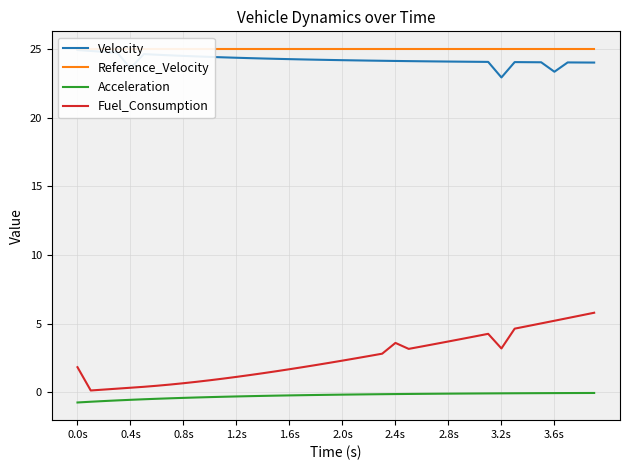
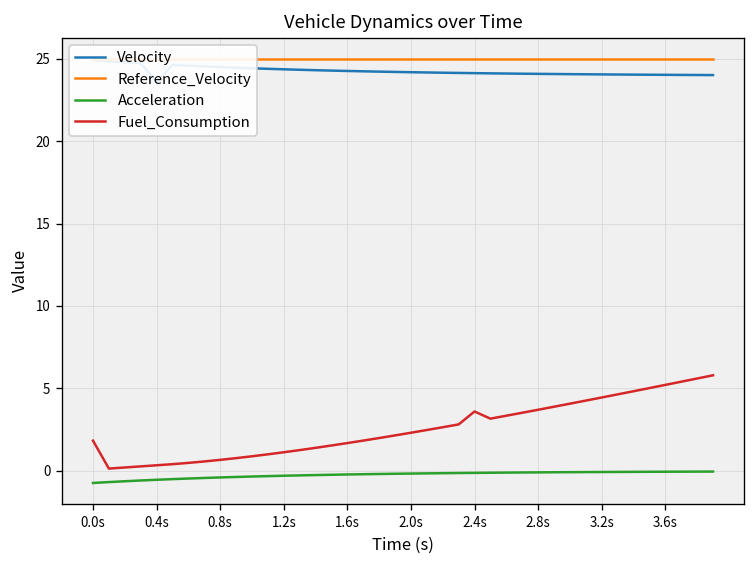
Velocity, 3.2s: 22.9 -> 24.1
Fuel_Consumption, 3.2s: 3.2 -> 4.4
Velocity, 3.6s: 23.3 -> 24.0
